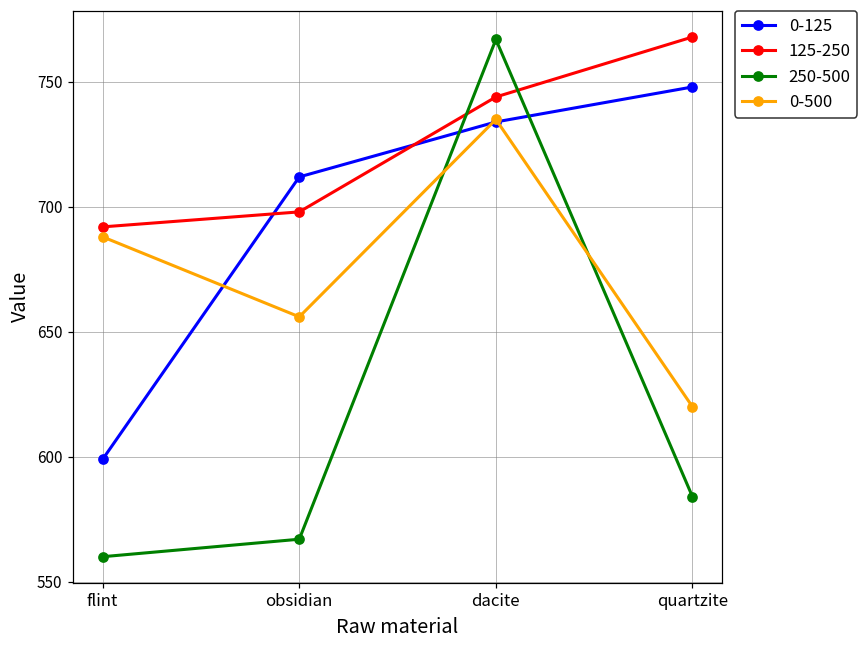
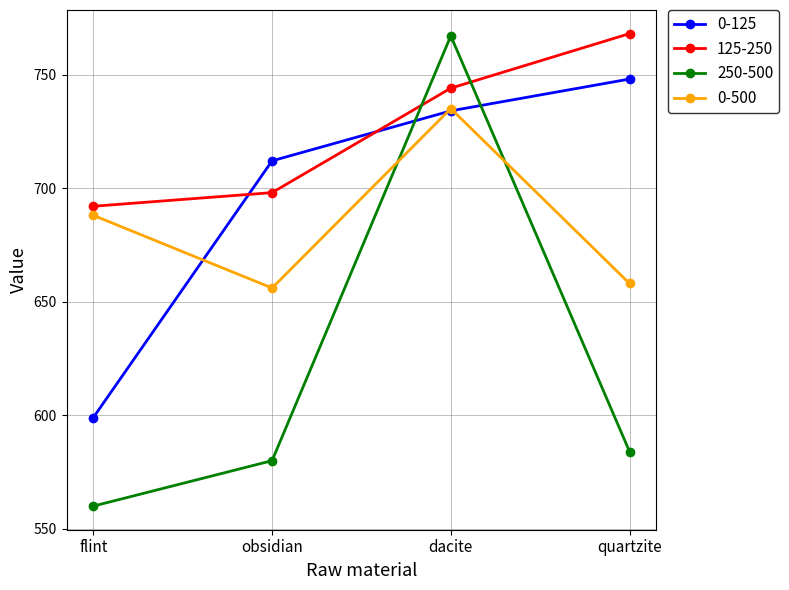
250-500, obsidian: 567 -> 580
0-500, quartzite: 620 -> 658
